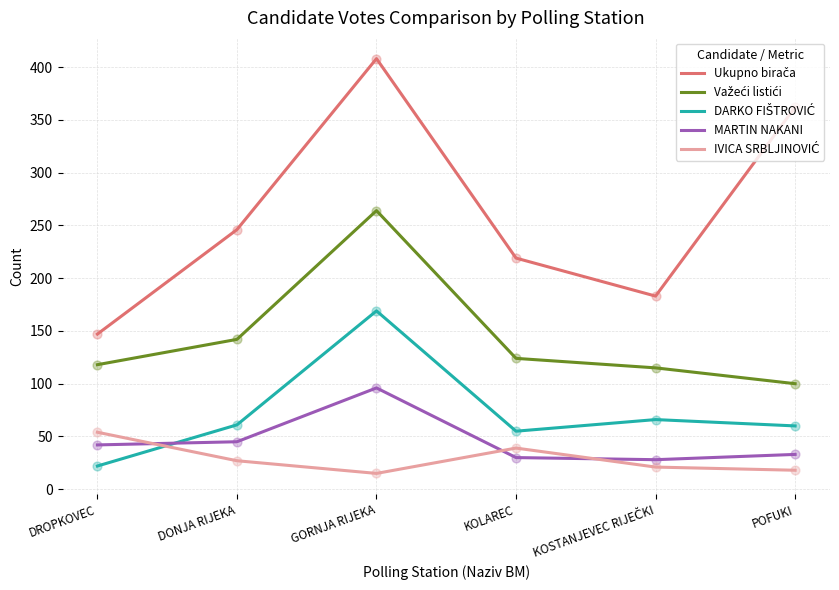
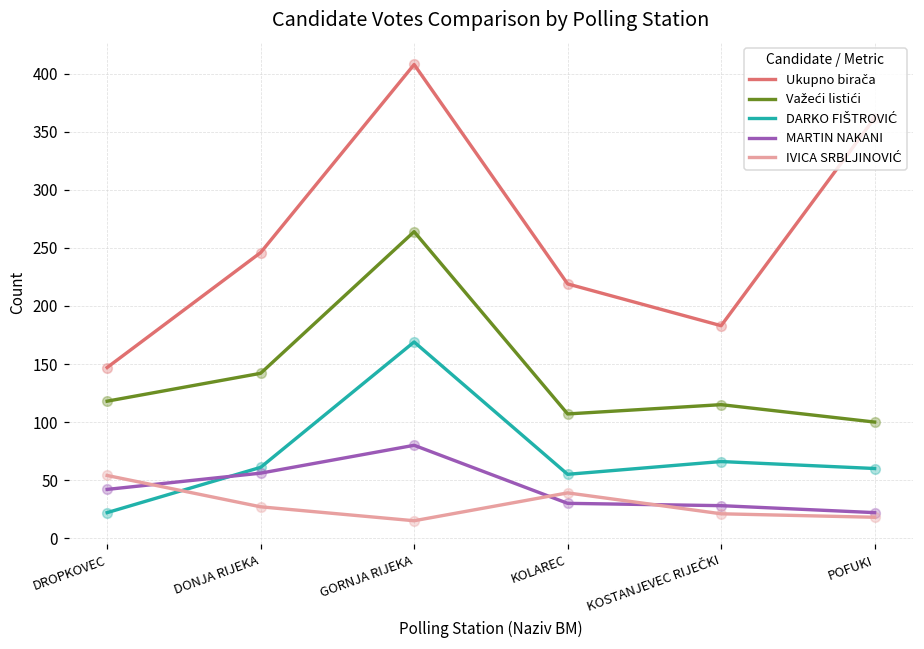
MARTIN NAKANI, DONJA RIJEKA: 45 -> 56
MARTIN NAKANI, GORNJA RIJEKA: 96 -> 80
Važeći listići, KOLAREC: 124 -> 107
MARTIN NAKANI, POFUKI: 33 -> 22
